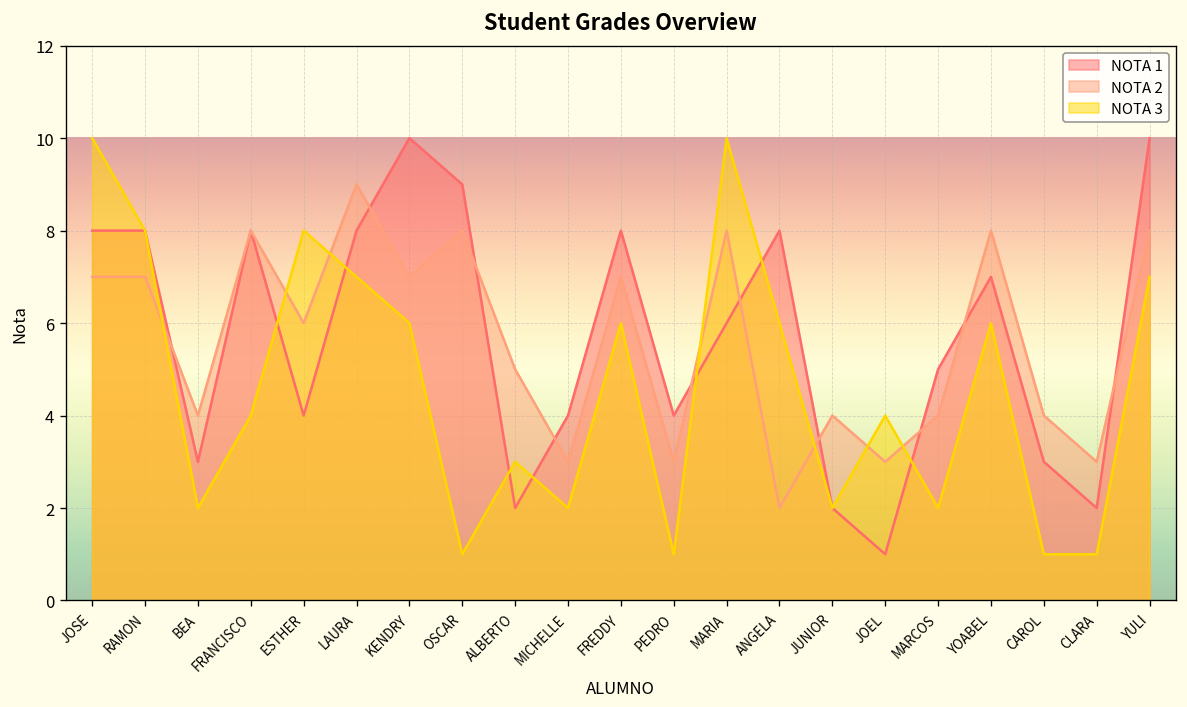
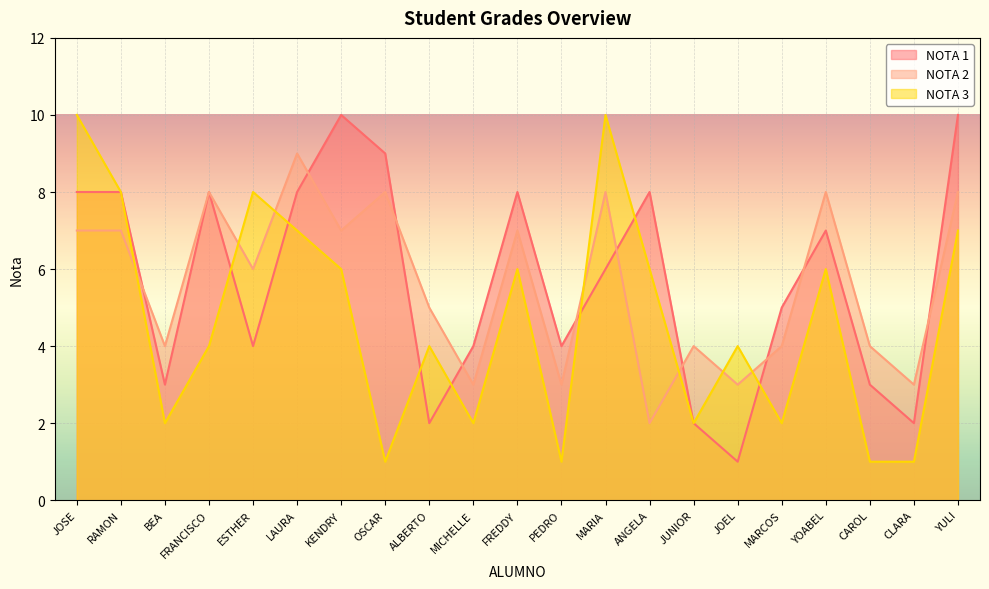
NOTA 3, ALBERTO: 3 -> 4
